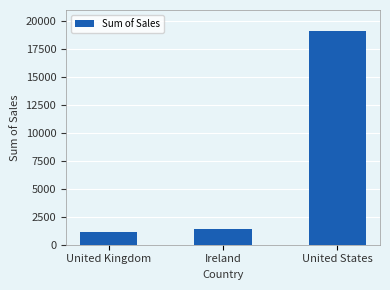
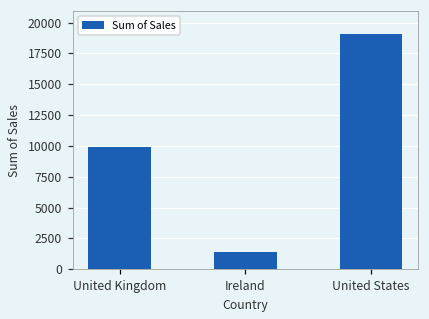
United Kingdom: 1200 -> 9900
